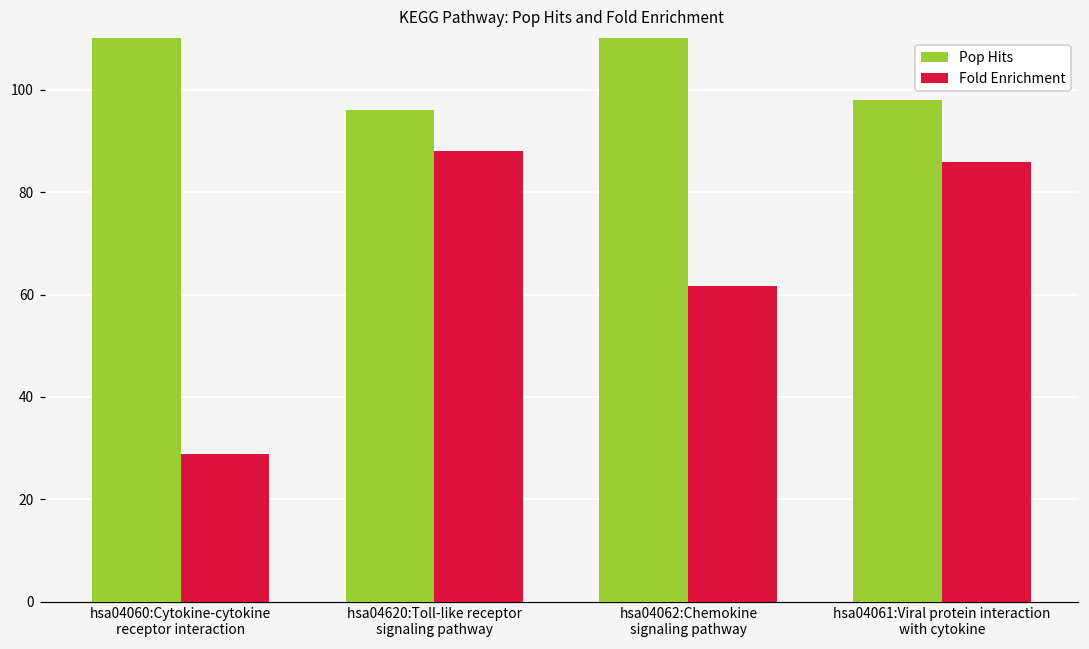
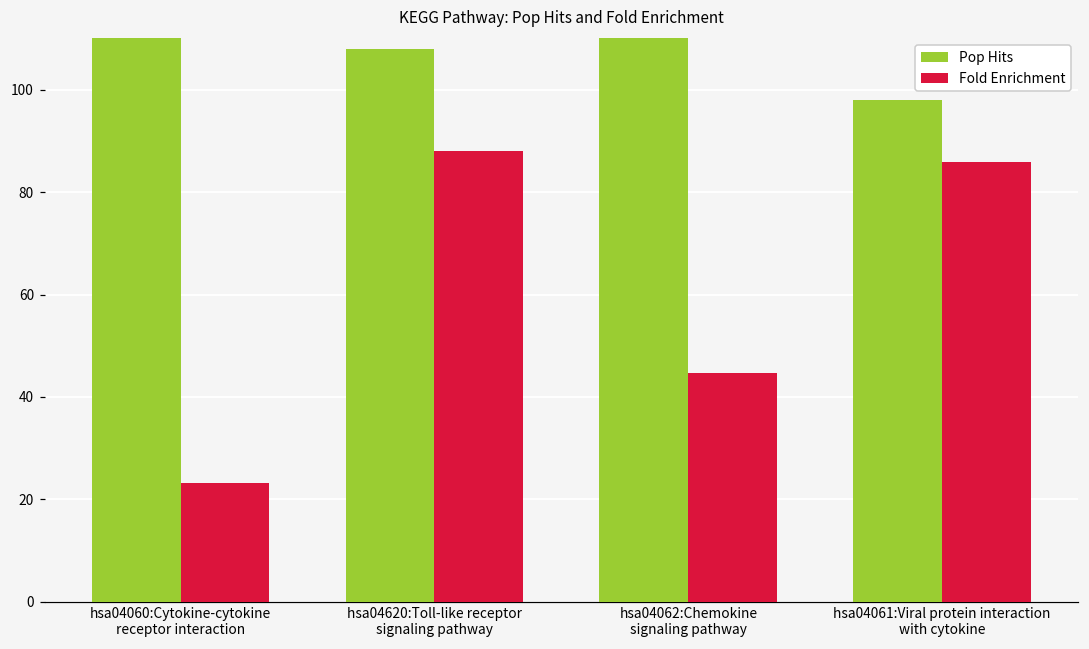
Fold Enrichment, hsa04060:Cytokine-cytokine receptor interaction: 29 -> 23
Pop Hits, hsa04620:Toll-like receptor signaling pathway: 96 -> 108
Fold Enrichment, hsa04062:Chemokine signaling pathway: 62 -> 45
